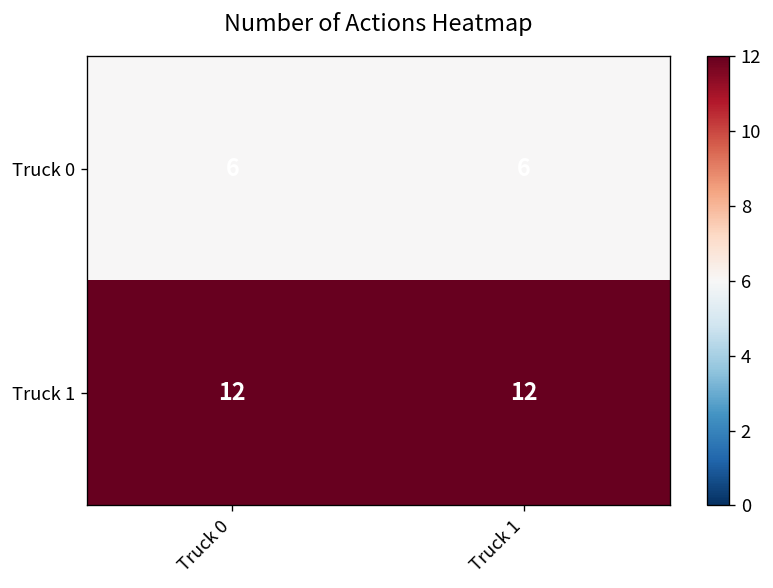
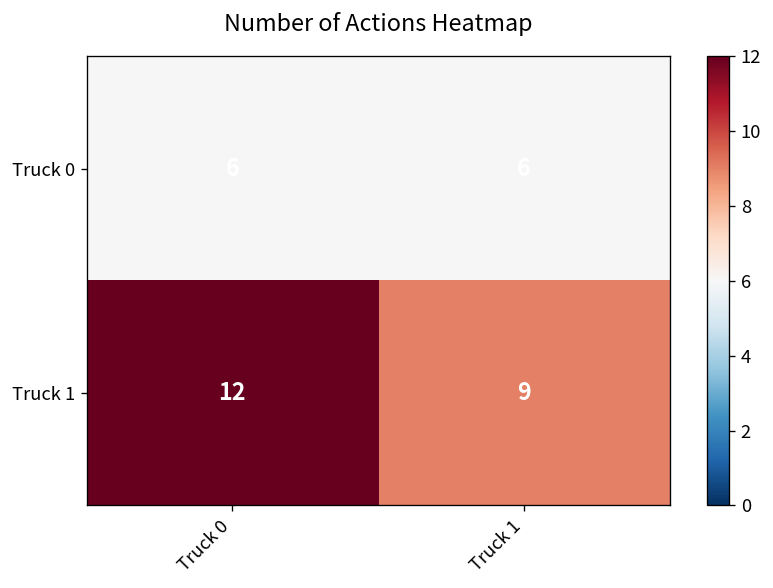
Truck 1, Truck 1: 12 -> 9
